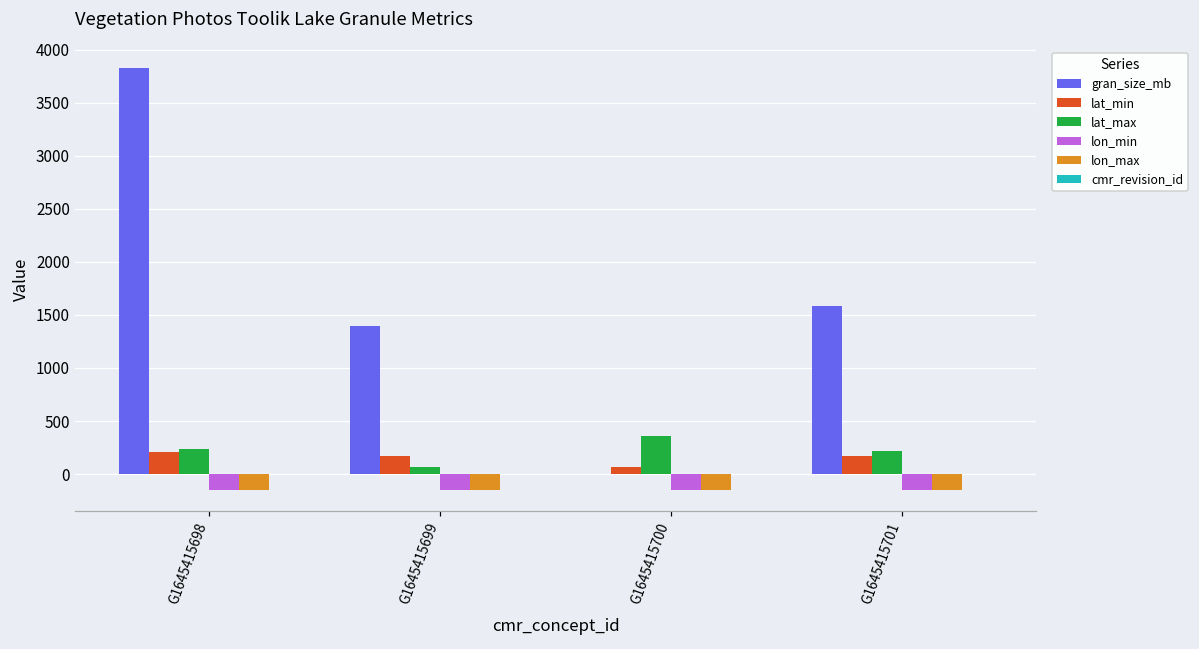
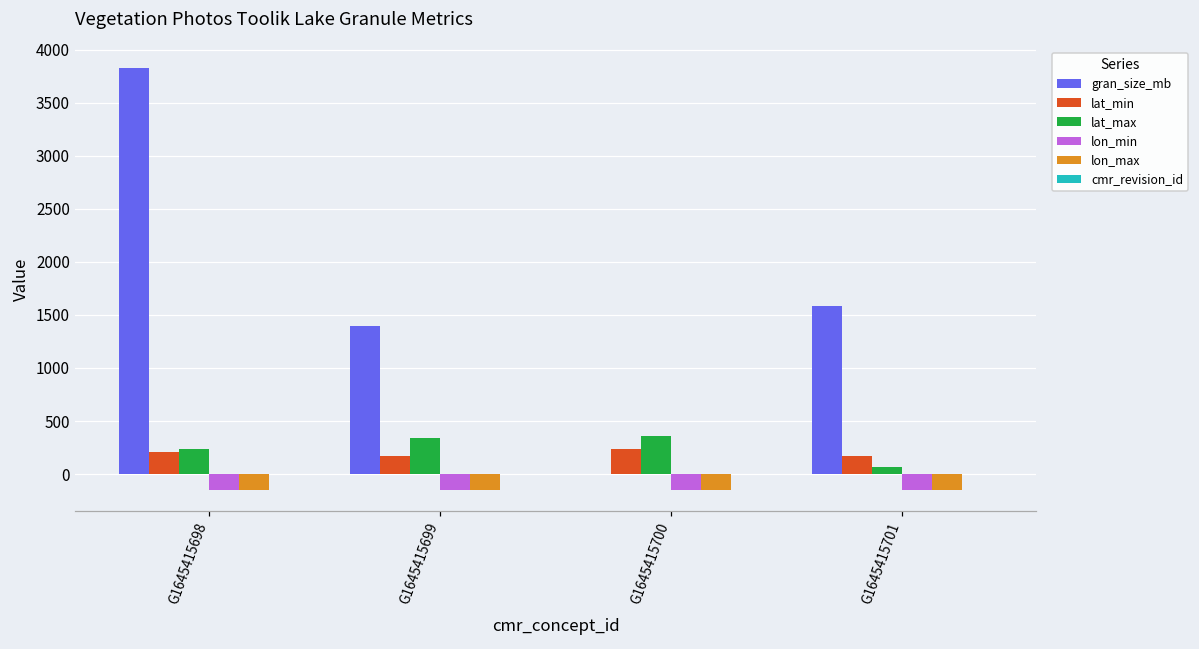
lat_max, G1645415699: 100 -> 300
lat_min, G1645415700: 100 -> 200
lat_max, G1645415701: 200 -> 100
